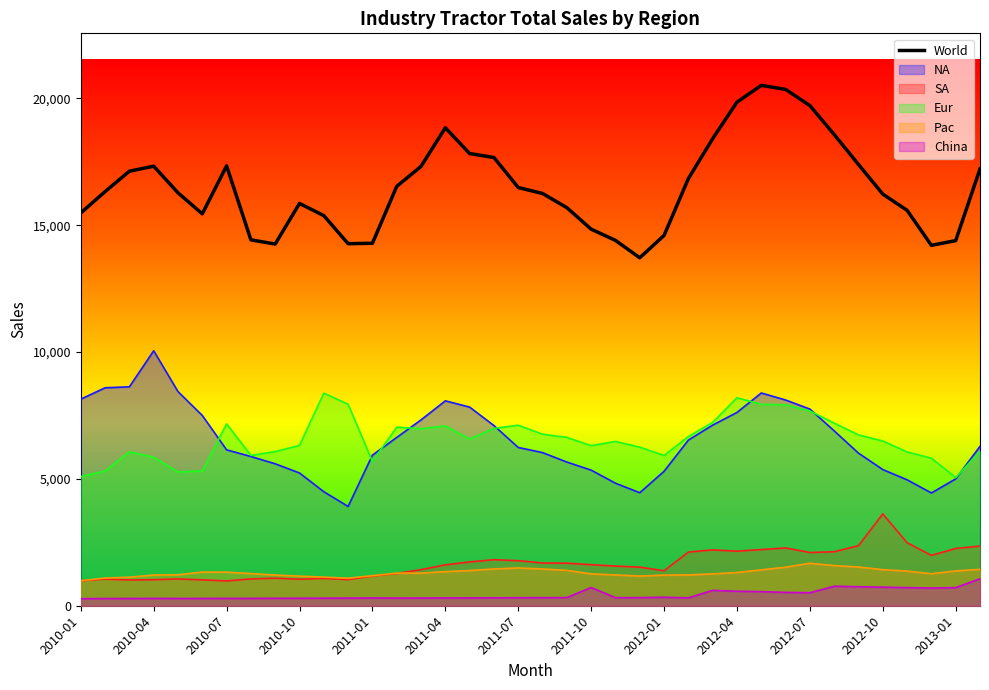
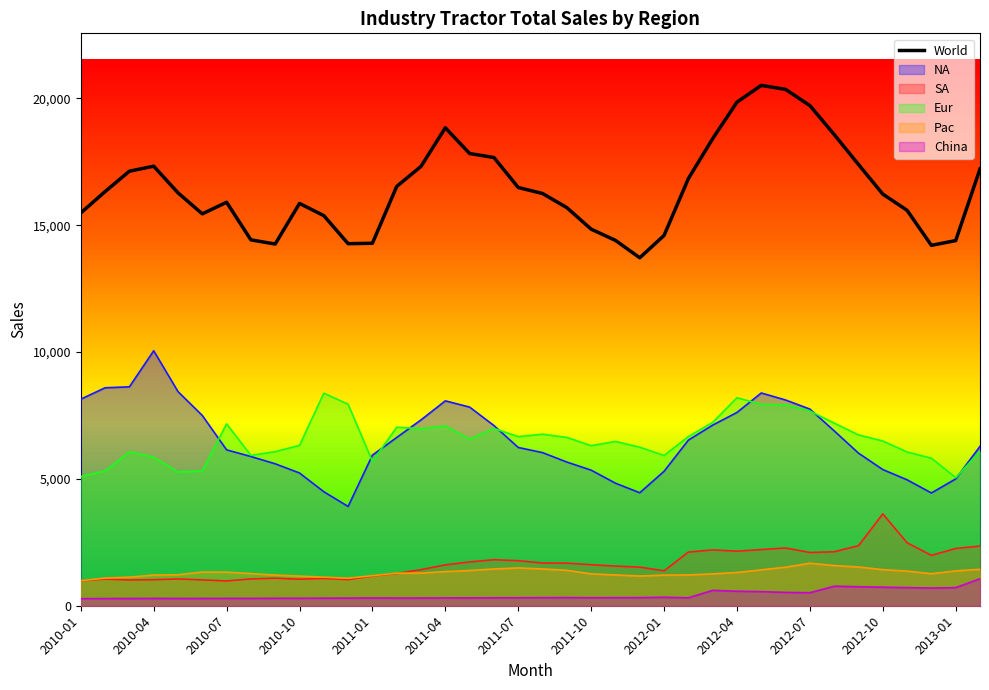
World, 2010-07: 17,300 -> 15,900
Eur, 2011-07: 7,100 -> 6,700
China, 2011-10: 700 -> 300
